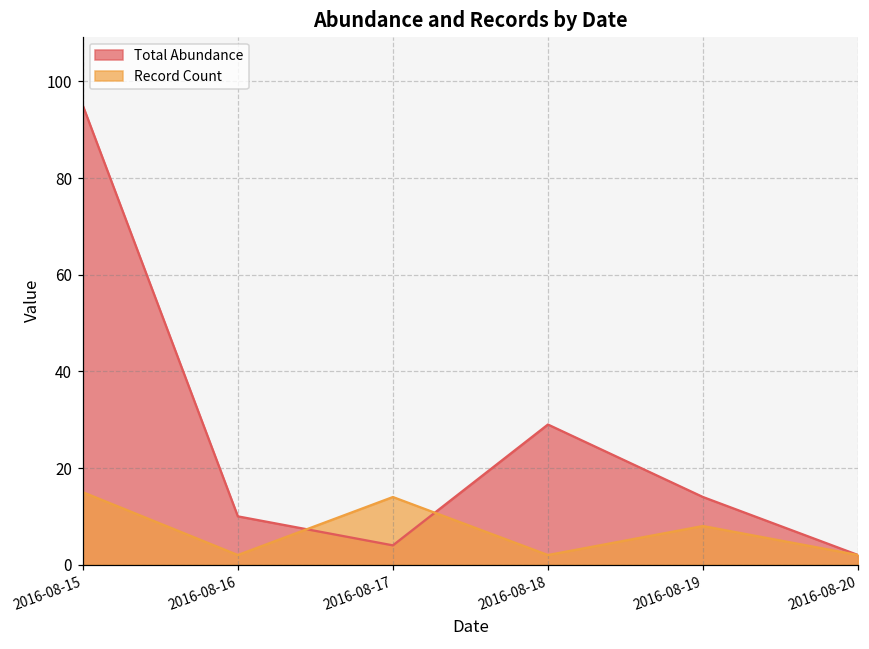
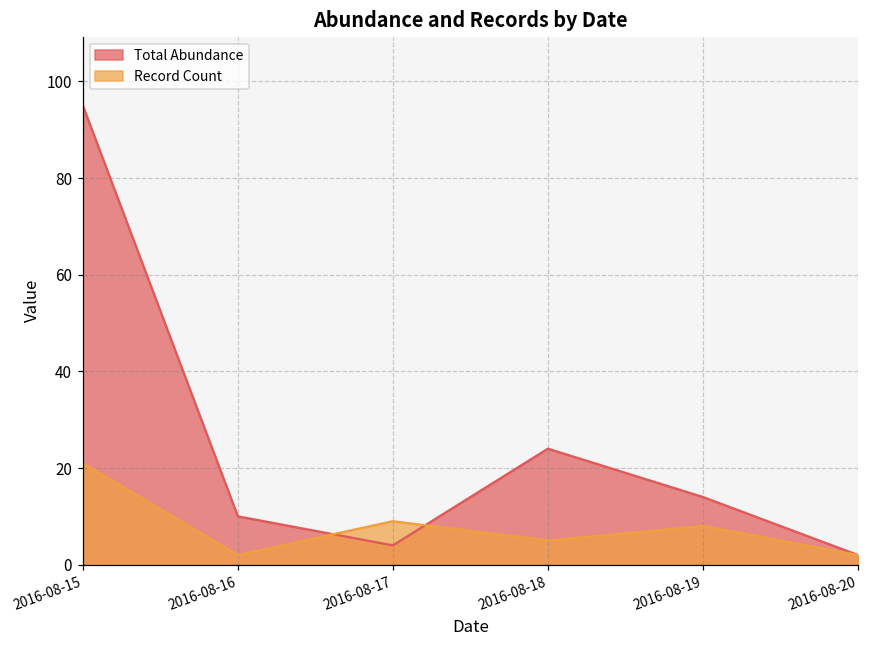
Record Count, 2016-08-15: 15 -> 21
Record Count, 2016-08-17: 14 -> 9
Total Abundance, 2016-08-18: 29 -> 24
Record Count, 2016-08-18: 2 -> 5
